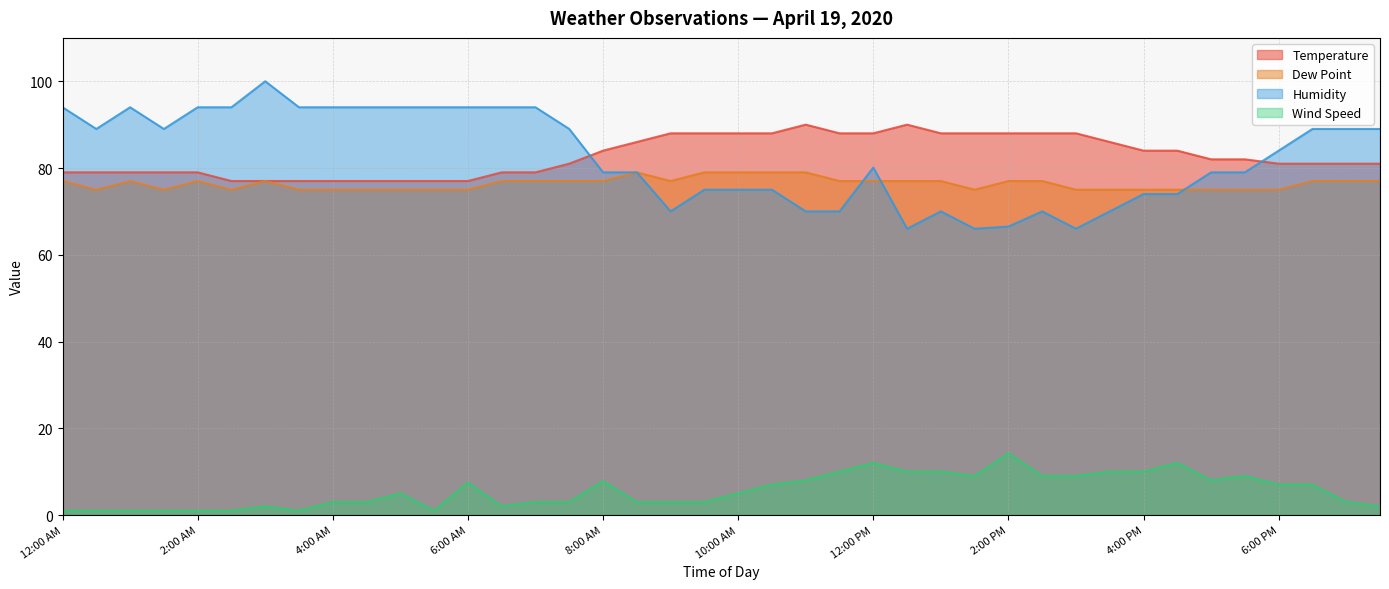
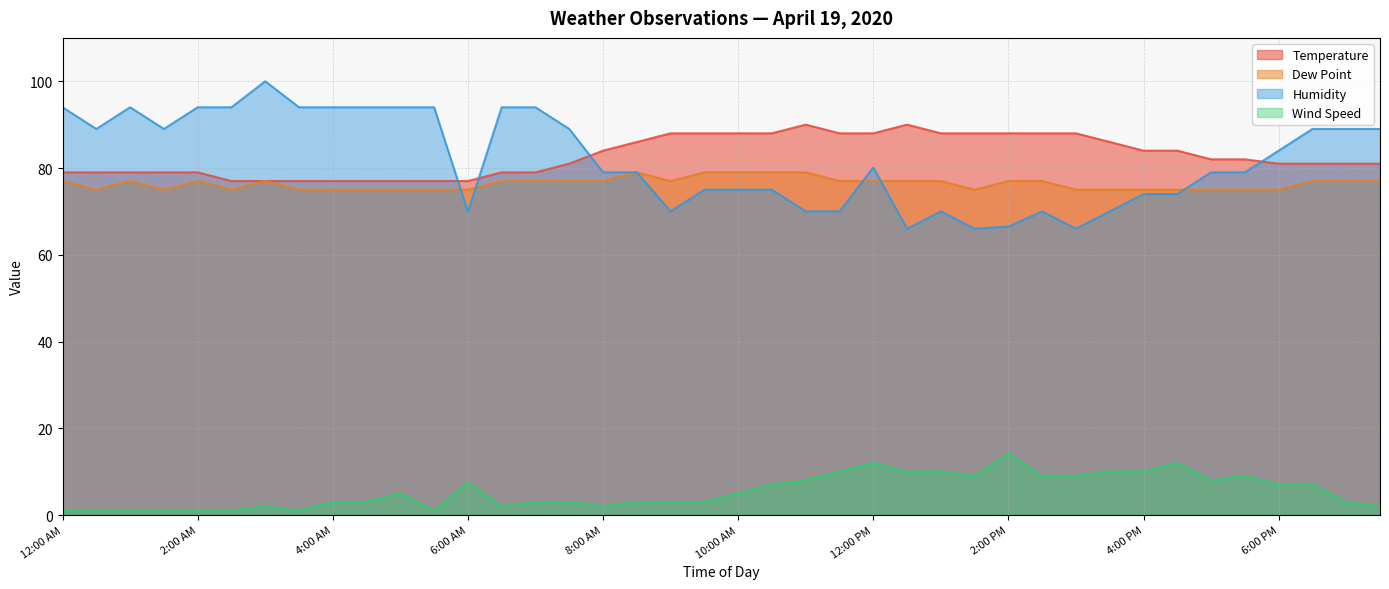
Humidity, 6:00 AM: 94 -> 70
Wind Speed, 8:00 AM: 8 -> 2
